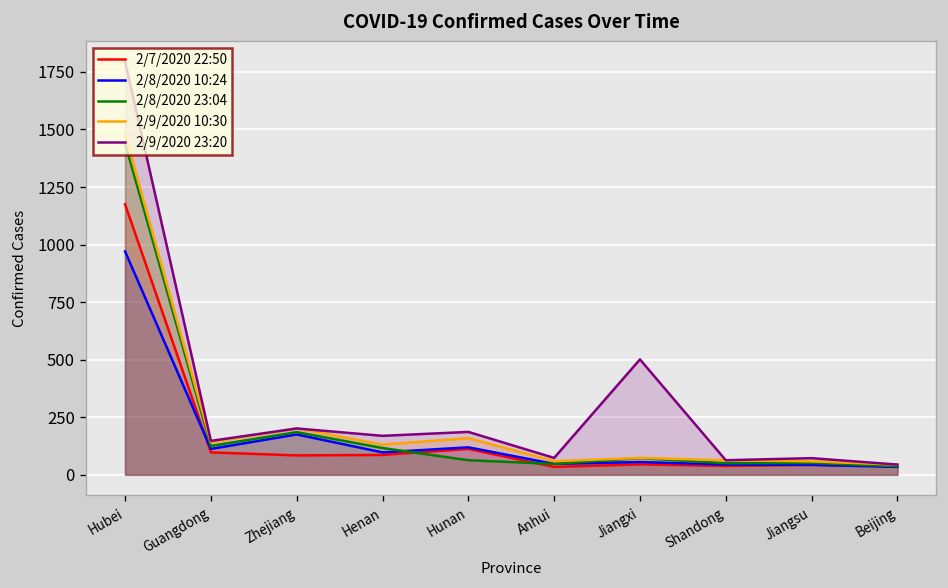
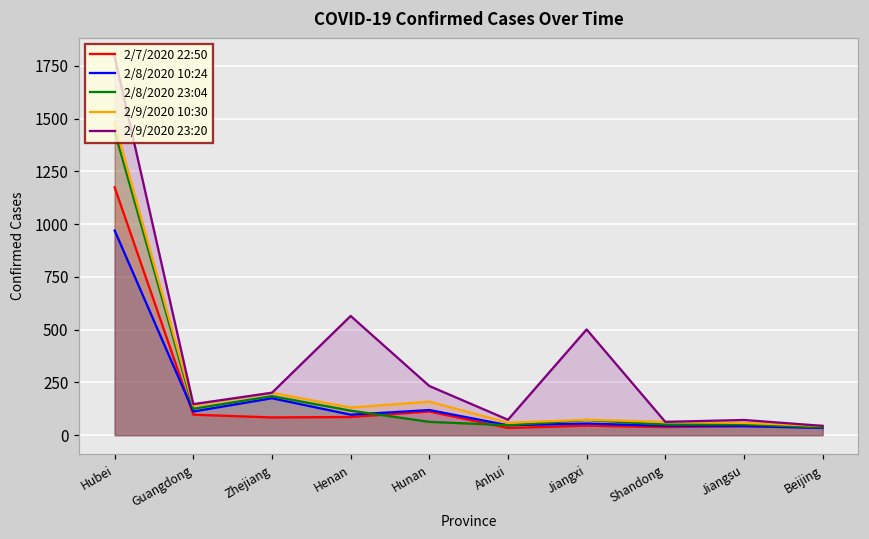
2/9/2020 23:20, Henan: 170 -> 570
2/9/2020 23:20, Hunan: 190 -> 230
